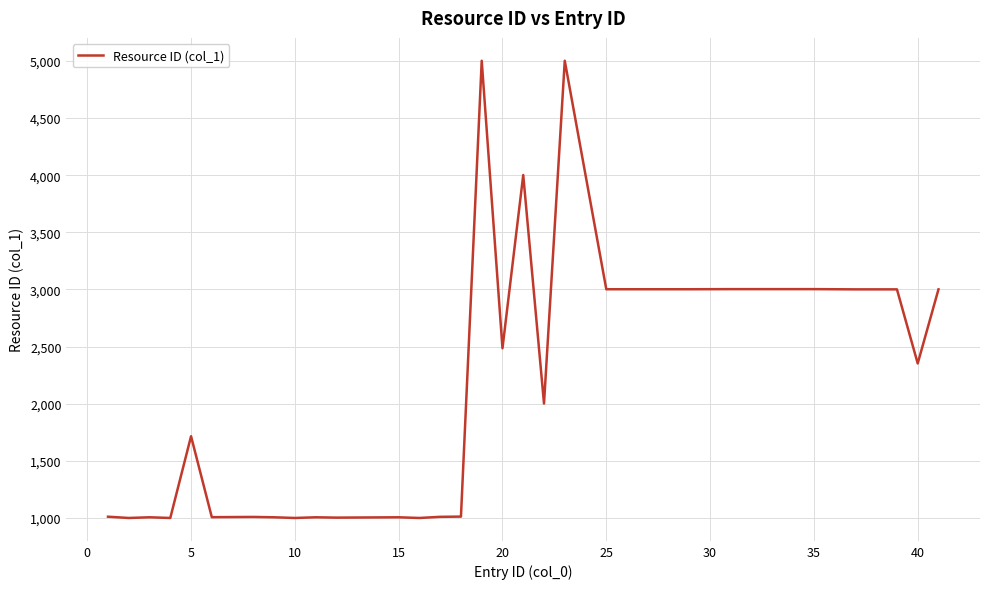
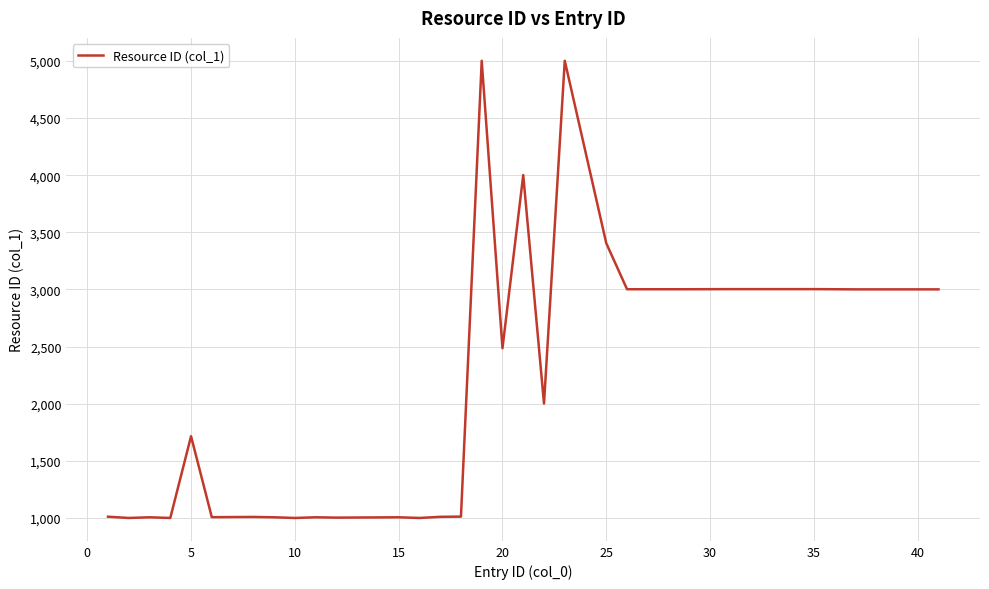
25: 3,000 -> 3,400
40: 2,350 -> 3,000
